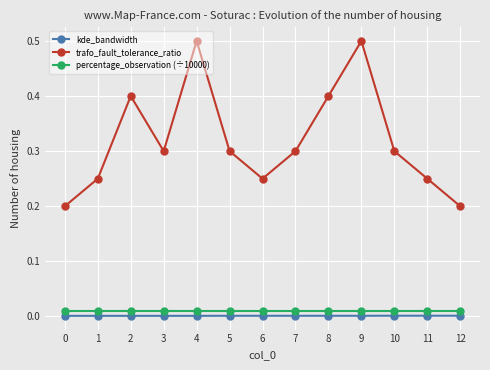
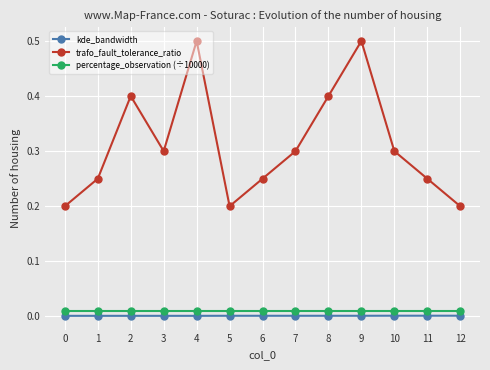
trafo_fault_tolerance_ratio, 5: 0.3 -> 0.2
